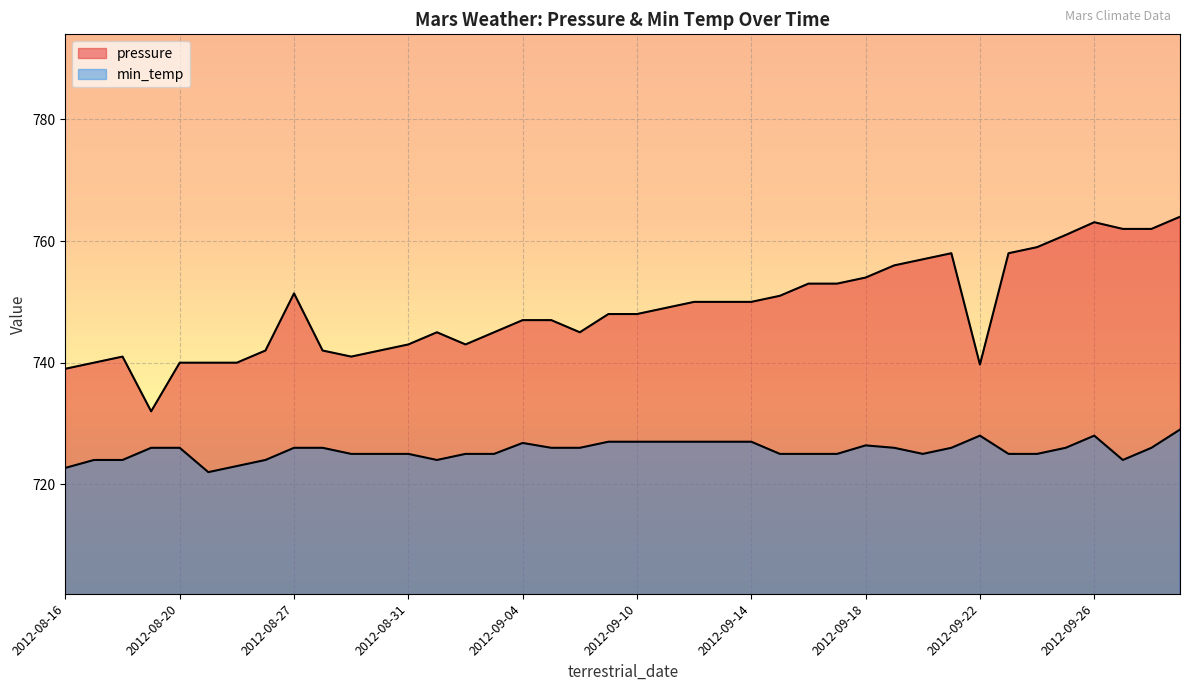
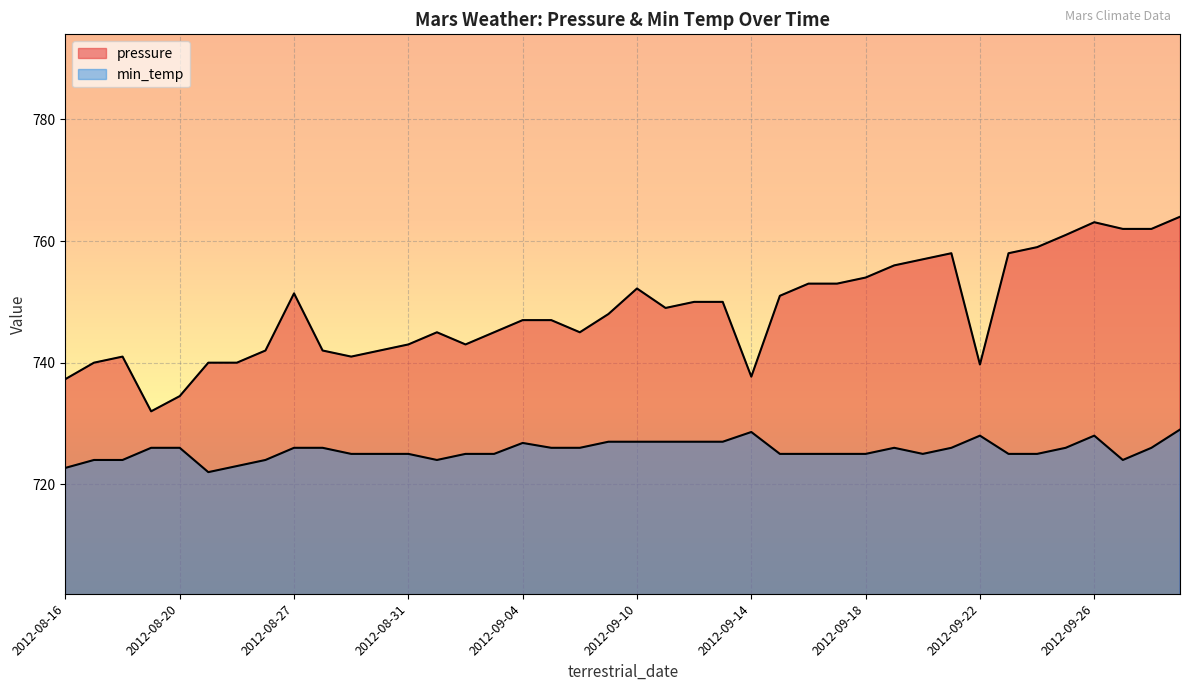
pressure, 2012-08-16: 739 -> 737
pressure, 2012-08-20: 740 -> 735
pressure, 2012-09-10: 748 -> 752
pressure, 2012-09-14: 750 -> 738
min_temp, 2012-09-14: 727 -> 729
min_temp, 2012-09-18: 726 -> 725
